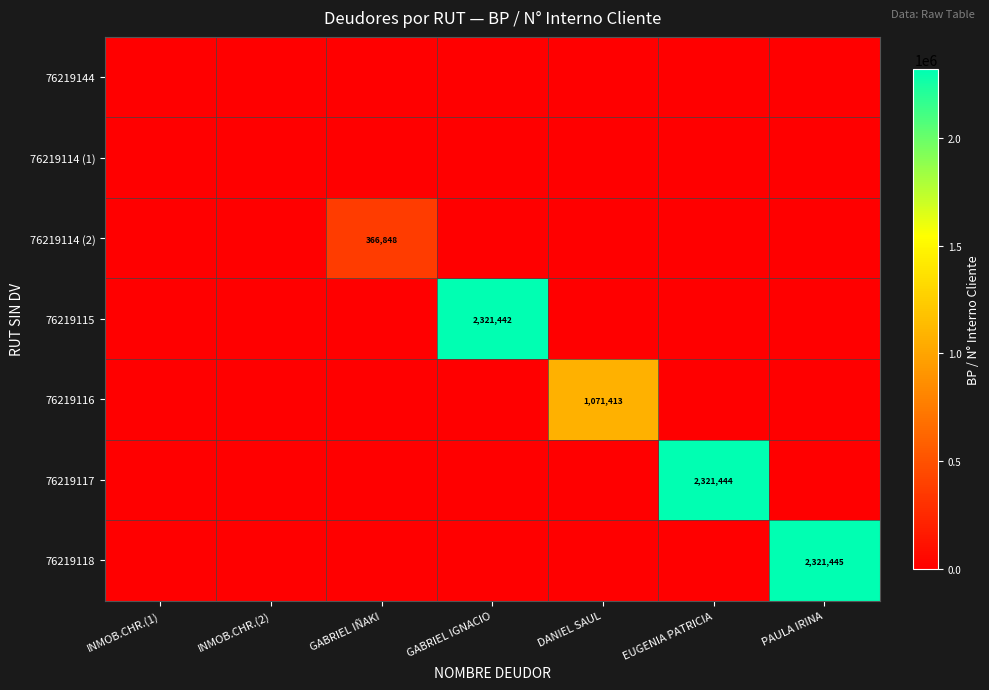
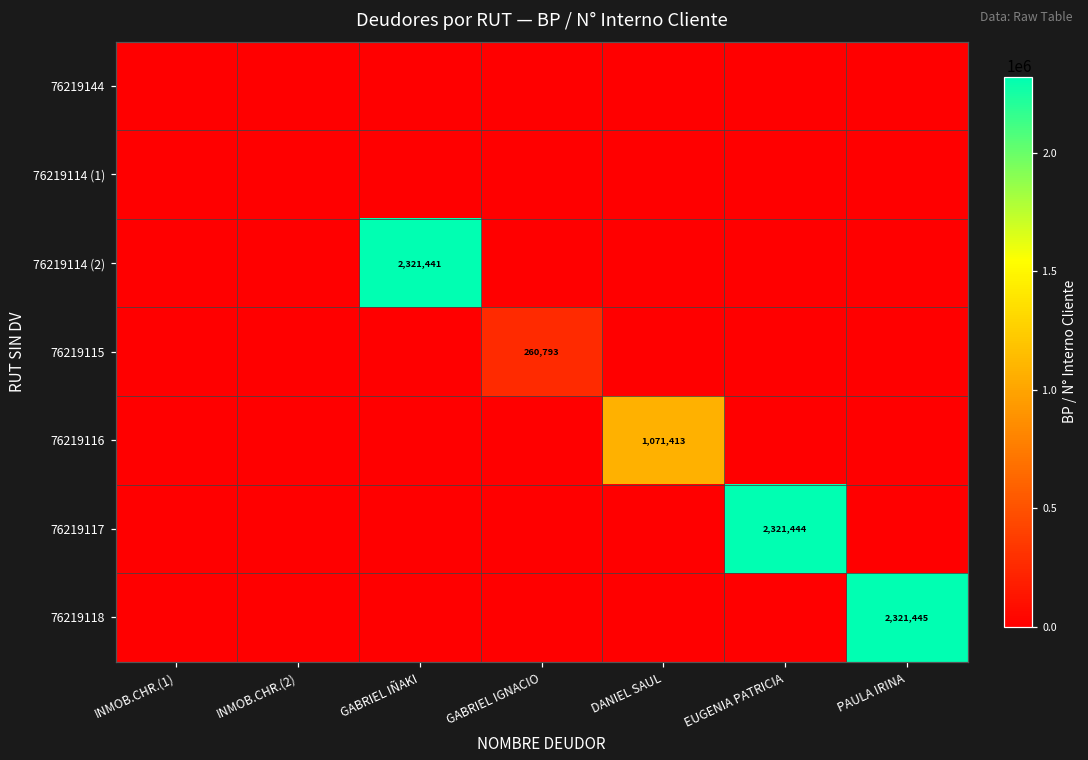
76219114 (2), GABRIEL IÑAKI: 366,848 -> 2,321,441
76219115, GABRIEL IGNACIO: 2,321,442 -> 260,793
